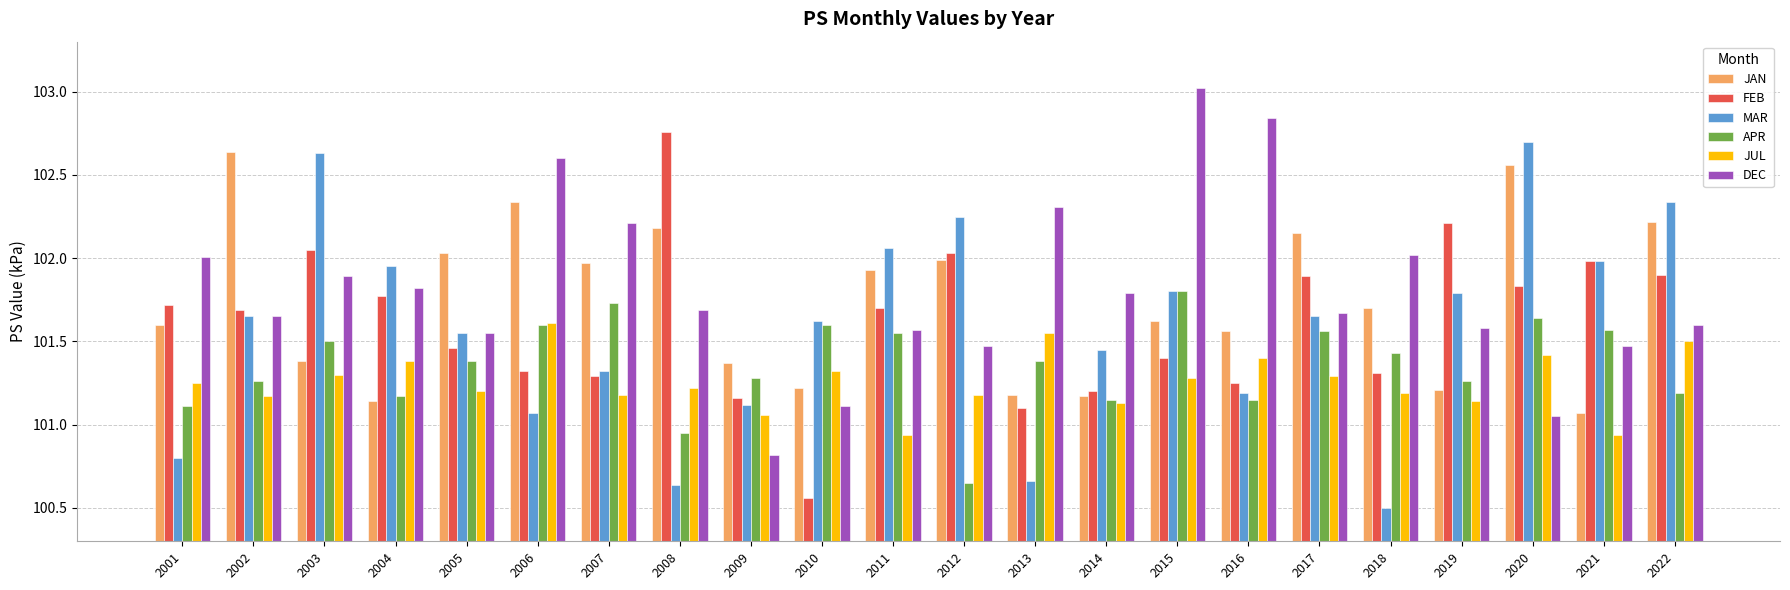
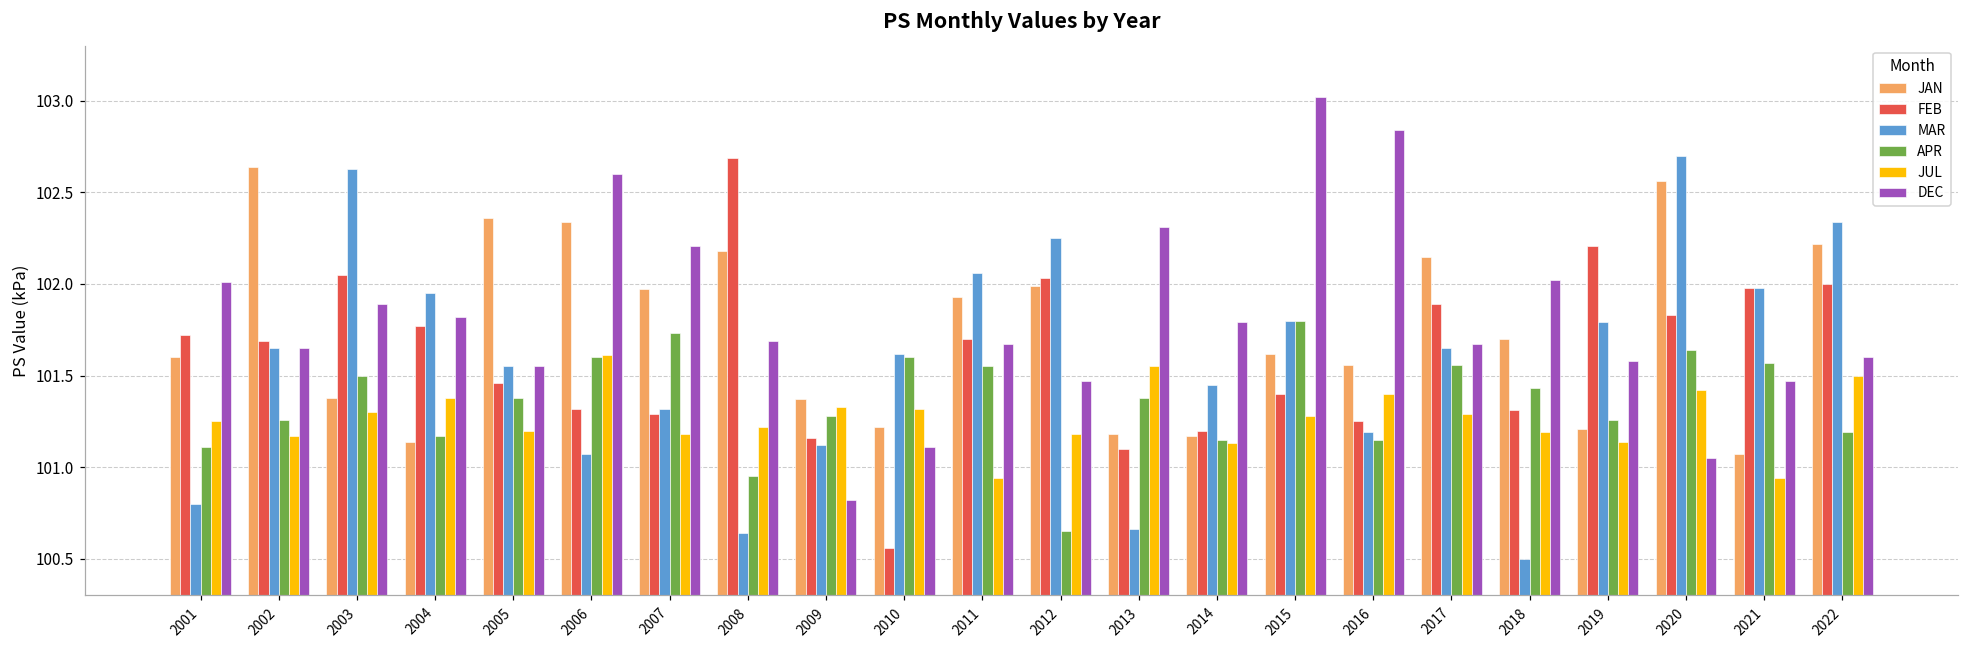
JAN, 2005: 102.03 -> 102.36
FEB, 2008: 102.76 -> 102.69
JUL, 2009: 101.06 -> 101.33
DEC, 2011: 101.57 -> 101.67
FEB, 2022: 101.9 -> 102.0
